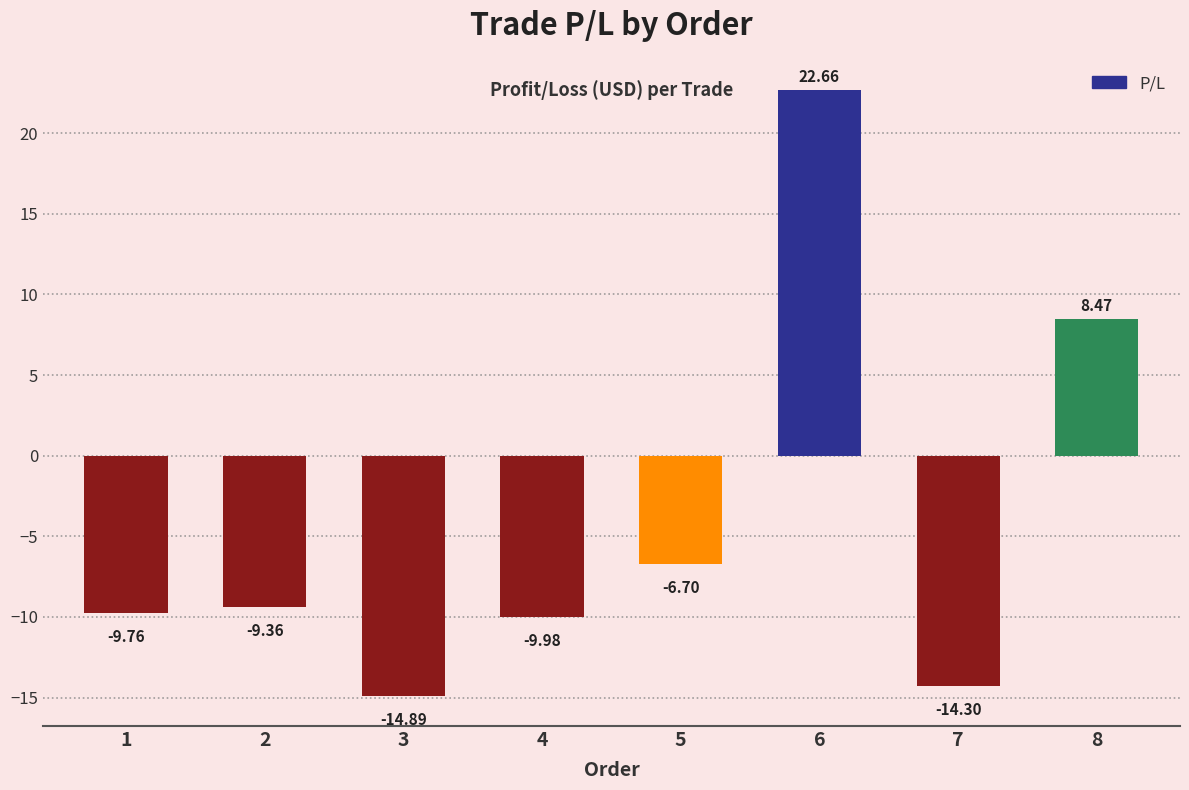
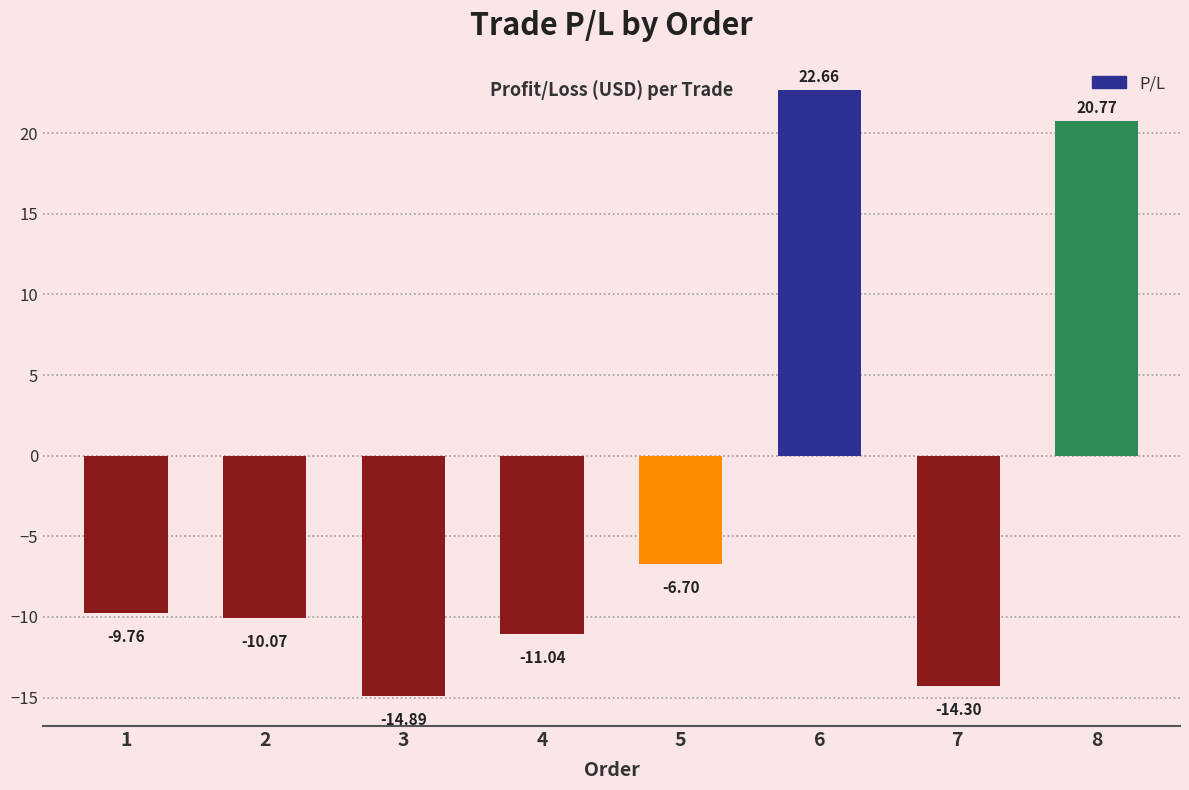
2: -9.36 -> -10.07
4: -9.98 -> -11.04
8: 8.47 -> 20.77
